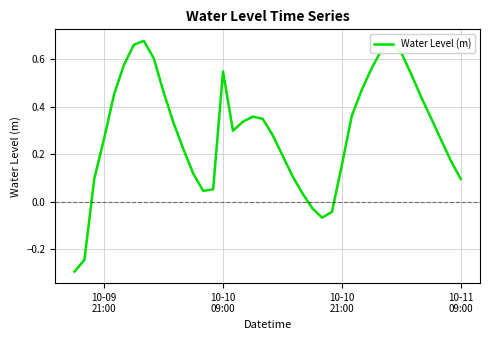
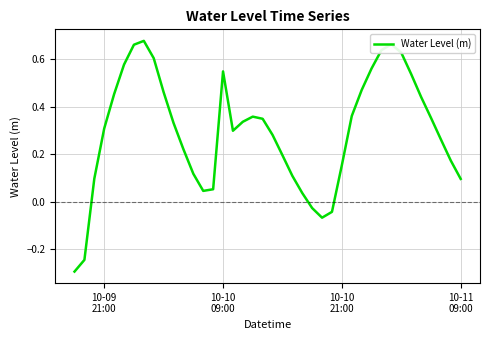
10-09 21:00: 0.27 -> 0.31
